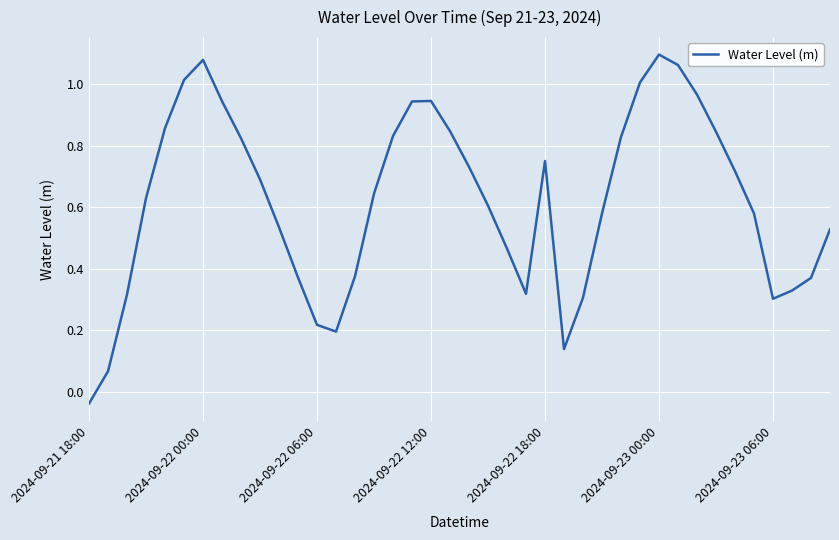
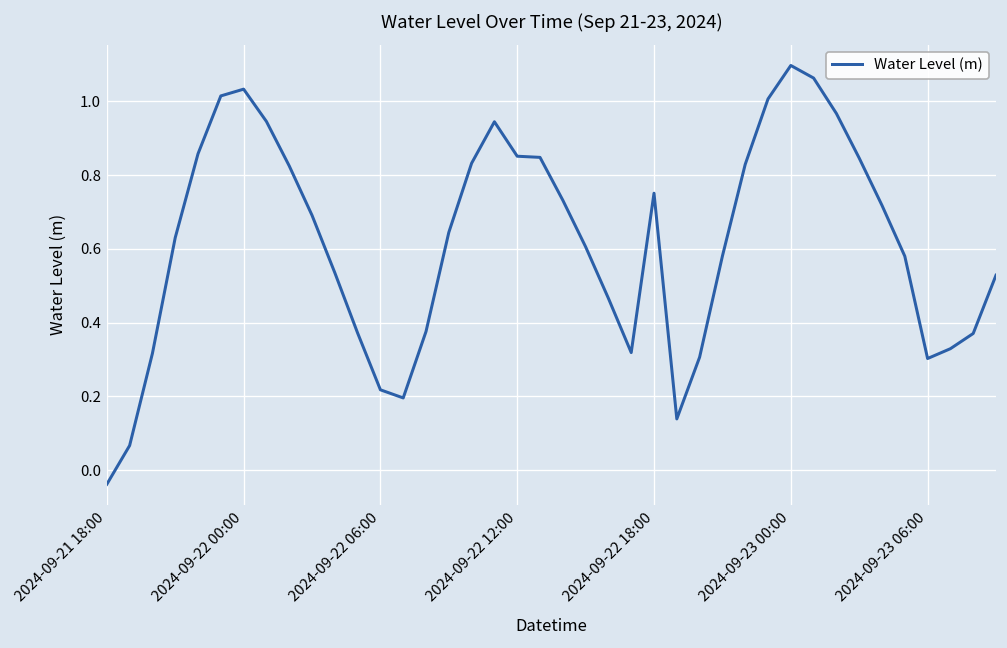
2024-09-22 00:00: 1.08 -> 1.03
2024-09-22 12:00: 0.95 -> 0.85
